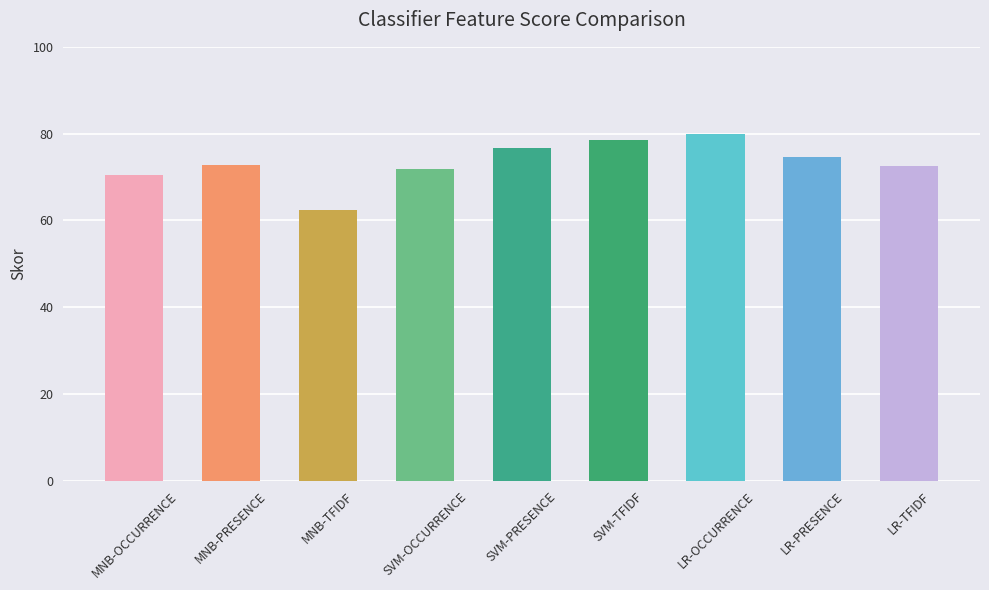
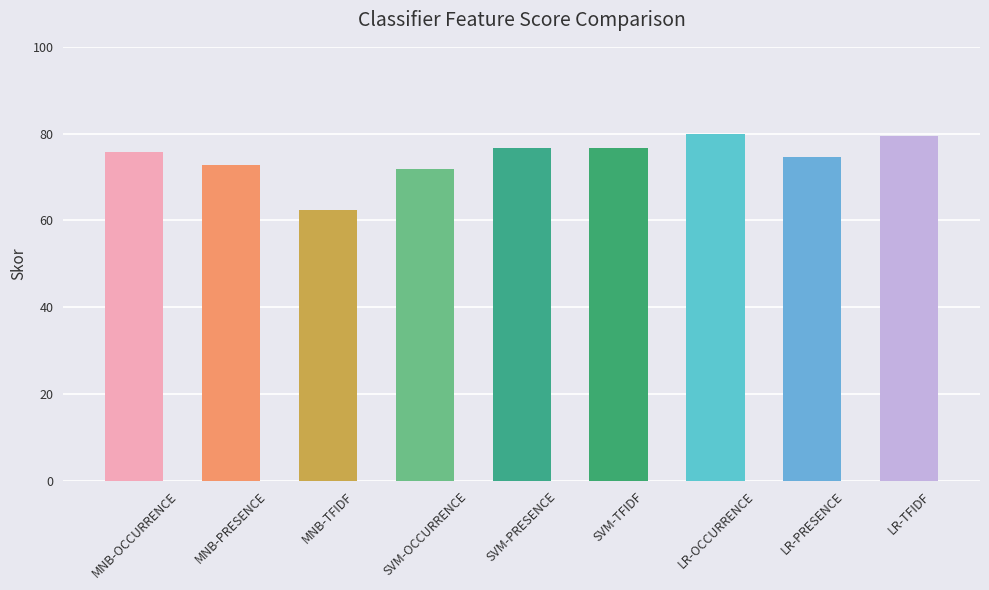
MNB-OCCURRENCE: 71 -> 76
SVM-TFIDF: 78 -> 77
LR-TFIDF: 72 -> 80
